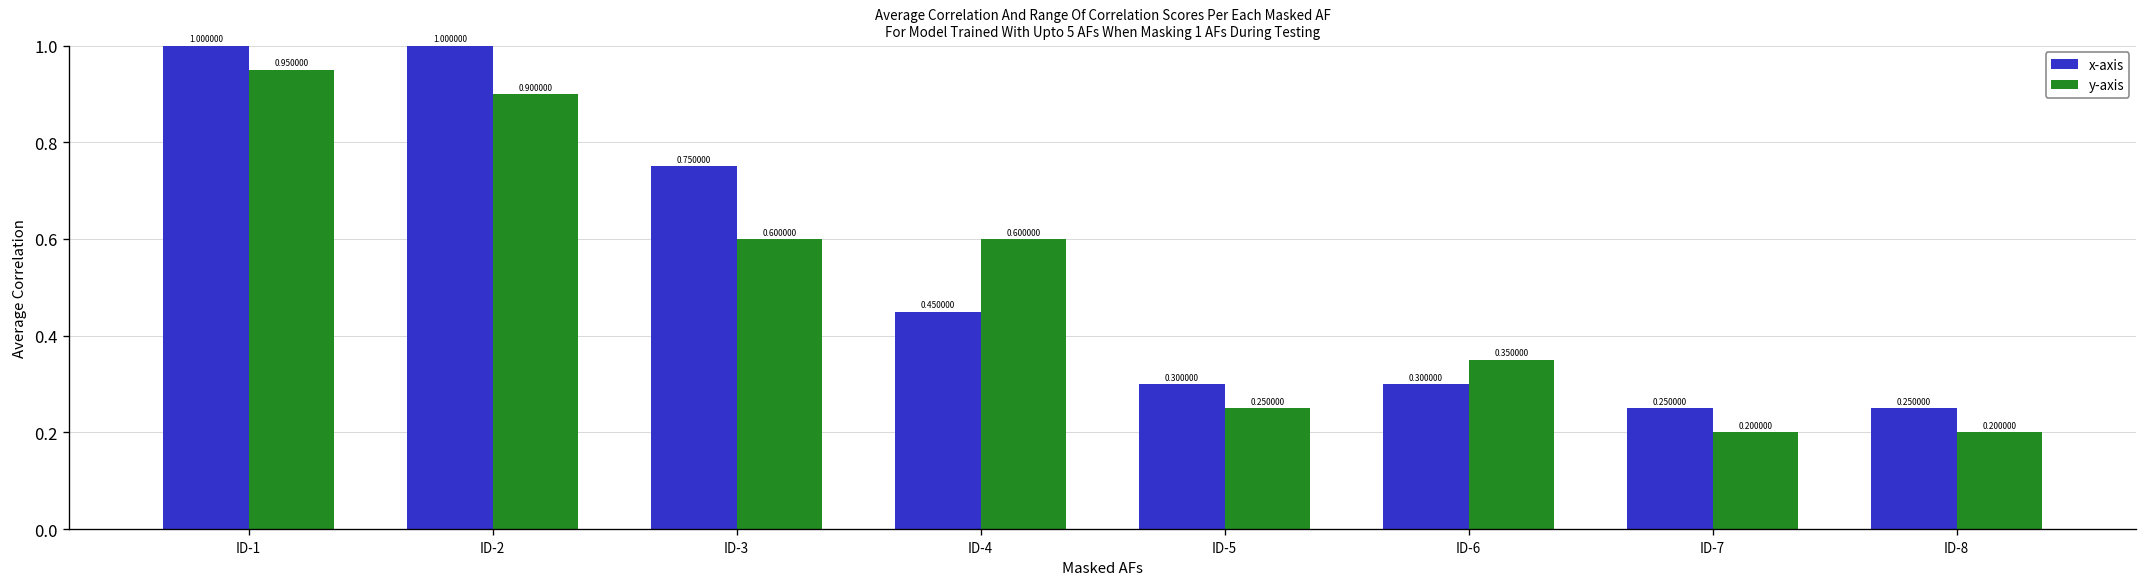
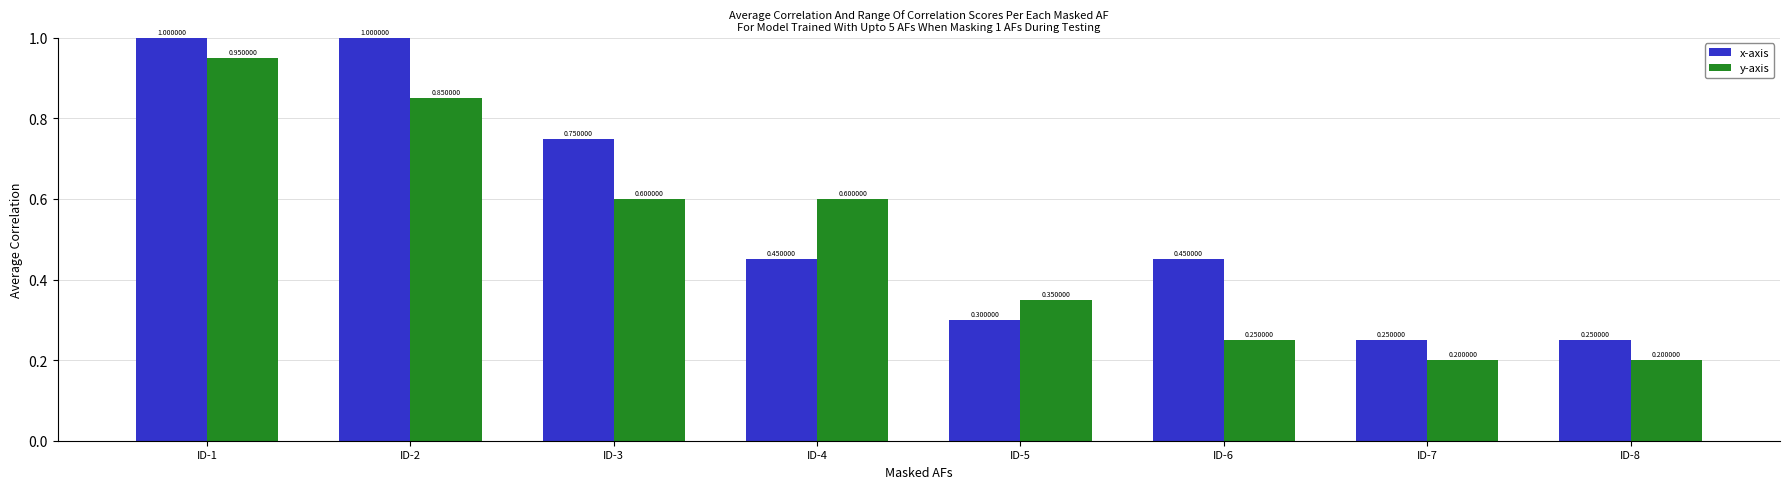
y-axis, ID-2: 0.900000 -> 0.850000
y-axis, ID-5: 0.250000 -> 0.350000
x-axis, ID-6: 0.300000 -> 0.450000
y-axis, ID-6: 0.350000 -> 0.250000
